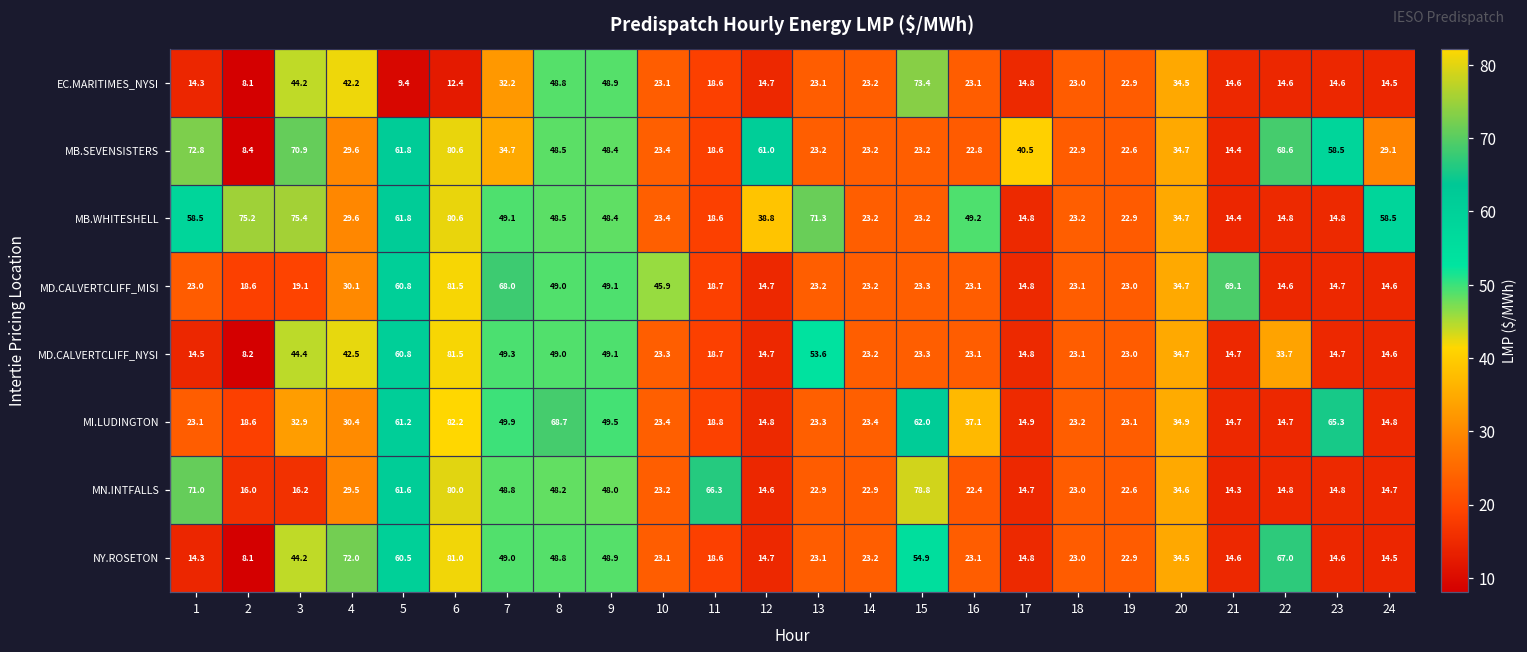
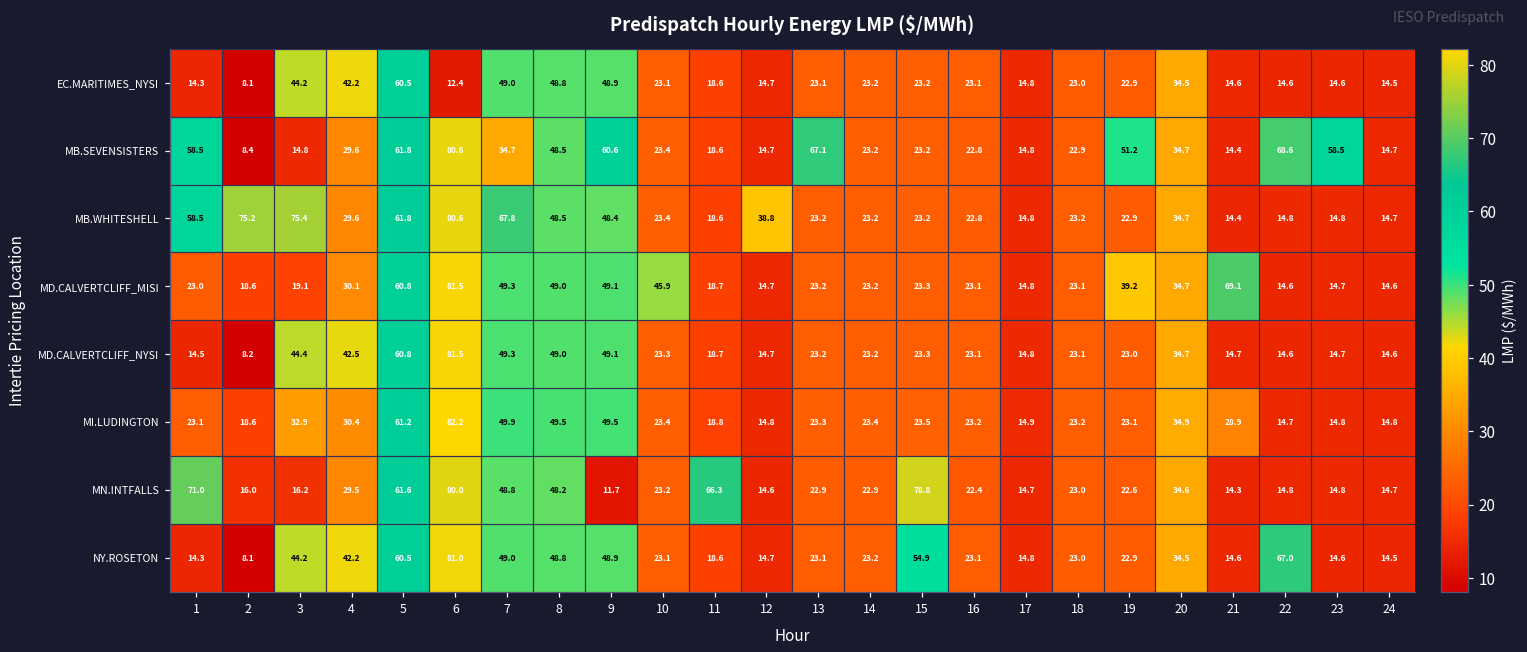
EC.MARITIMES_NYSI, 5: 9.4 -> 60.5
EC.MARITIMES_NYSI, 7: 32.2 -> 49.0
EC.MARITIMES_NYSI, 15: 73.4 -> 23.2
MB.SEVENSISTERS, 1: 72.8 -> 58.5
MB.SEVENSISTERS, 3: 70.9 -> 14.8
MB.SEVENSISTERS, 9: 48.4 -> 60.6
MB.SEVENSISTERS, 12: 61.0 -> 14.7
MB.SEVENSISTERS, 13: 23.2 -> 67.1
MB.SEVENSISTERS, 17: 40.5 -> 14.8
MB.SEVENSISTERS, 19: 22.6 -> 51.2
MB.SEVENSISTERS, 24: 29.1 -> 14.7
MB.WHITESHELL, 7: 49.1 -> 67.8
MB.WHITESHELL, 13: 71.3 -> 23.2
MB.WHITESHELL, 16: 49.2 -> 22.8
MB.WHITESHELL, 24: 58.5 -> 14.7
MD.CALVERTCLIFF_MISI, 7: 68.0 -> 49.3
MD.CALVERTCLIFF_MISI, 19: 23.0 -> 39.2
MD.CALVERTCLIFF_NYSI, 13: 53.6 -> 23.2
MD.CALVERTCLIFF_NYSI, 22: 33.7 -> 14.6
MI.LUDINGTON, 8: 68.7 -> 49.5
MI.LUDINGTON, 15: 62.0 -> 23.5
MI.LUDINGTON, 16: 37.1 -> 23.2
MI.LUDINGTON, 21: 14.7 -> 28.9
MI.LUDINGTON, 23: 65.3 -> 14.8
MN.INTFALLS, 9: 48.0 -> 11.7
NY.ROSETON, 4: 72.0 -> 42.2
